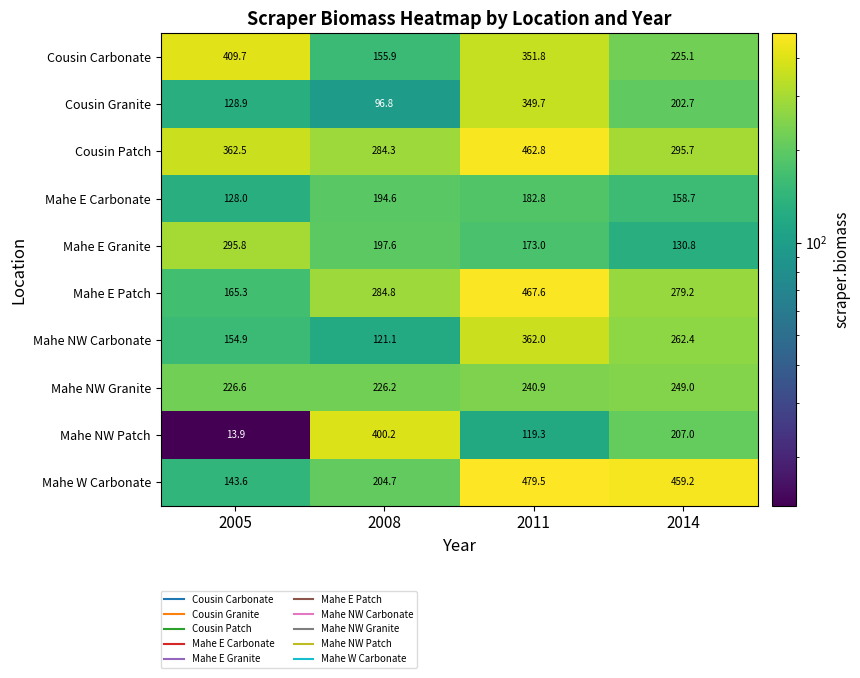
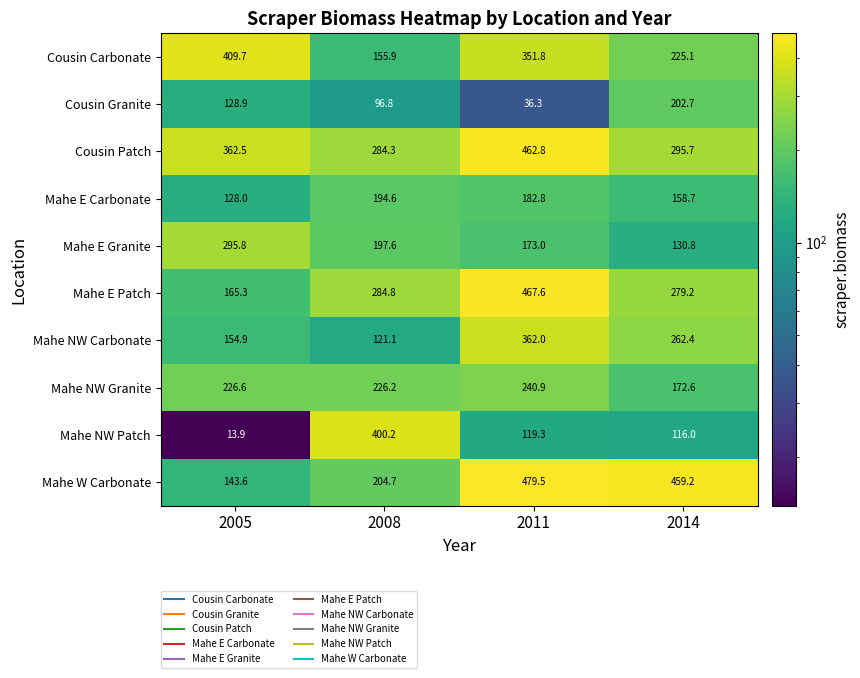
Cousin Granite, 2011: 349.7 -> 36.3
Mahe NW Granite, 2014: 249.0 -> 172.6
Mahe NW Patch, 2014: 207.0 -> 116.0
